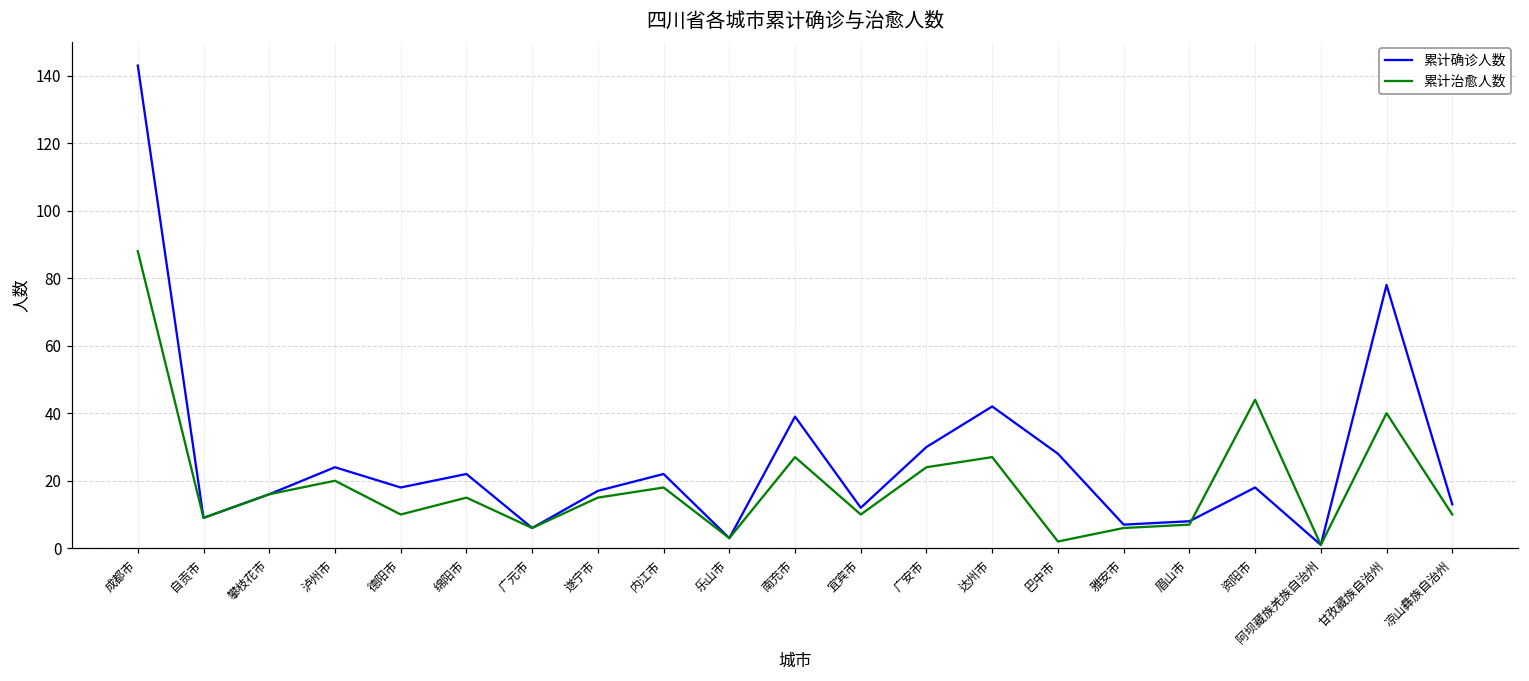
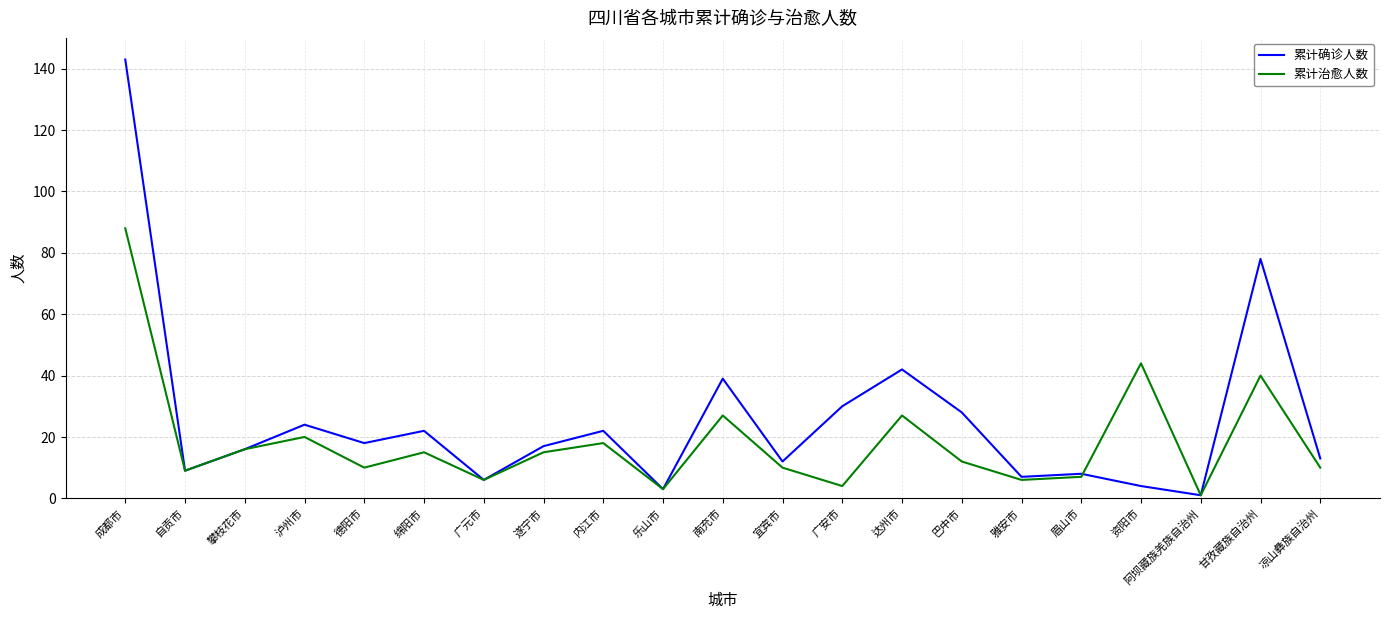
累计治愈人数, 广安市: 24 -> 4
累计治愈人数, 巴中市: 2 -> 12
累计确诊人数, 资阳市: 18 -> 4
